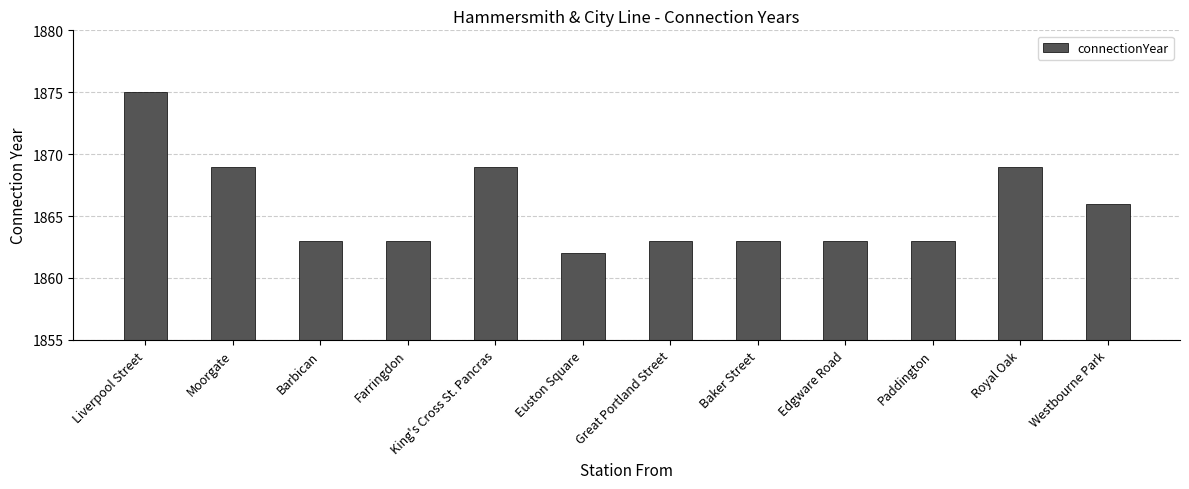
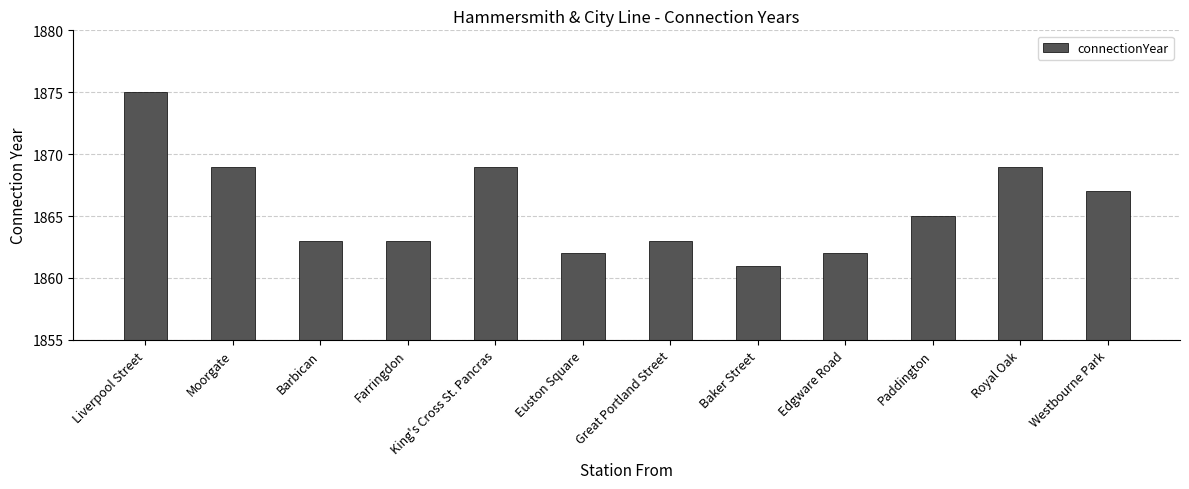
Baker Street: 1863 -> 1861
Edgware Road: 1863 -> 1862
Paddington: 1863 -> 1865
Westbourne Park: 1866 -> 1867
